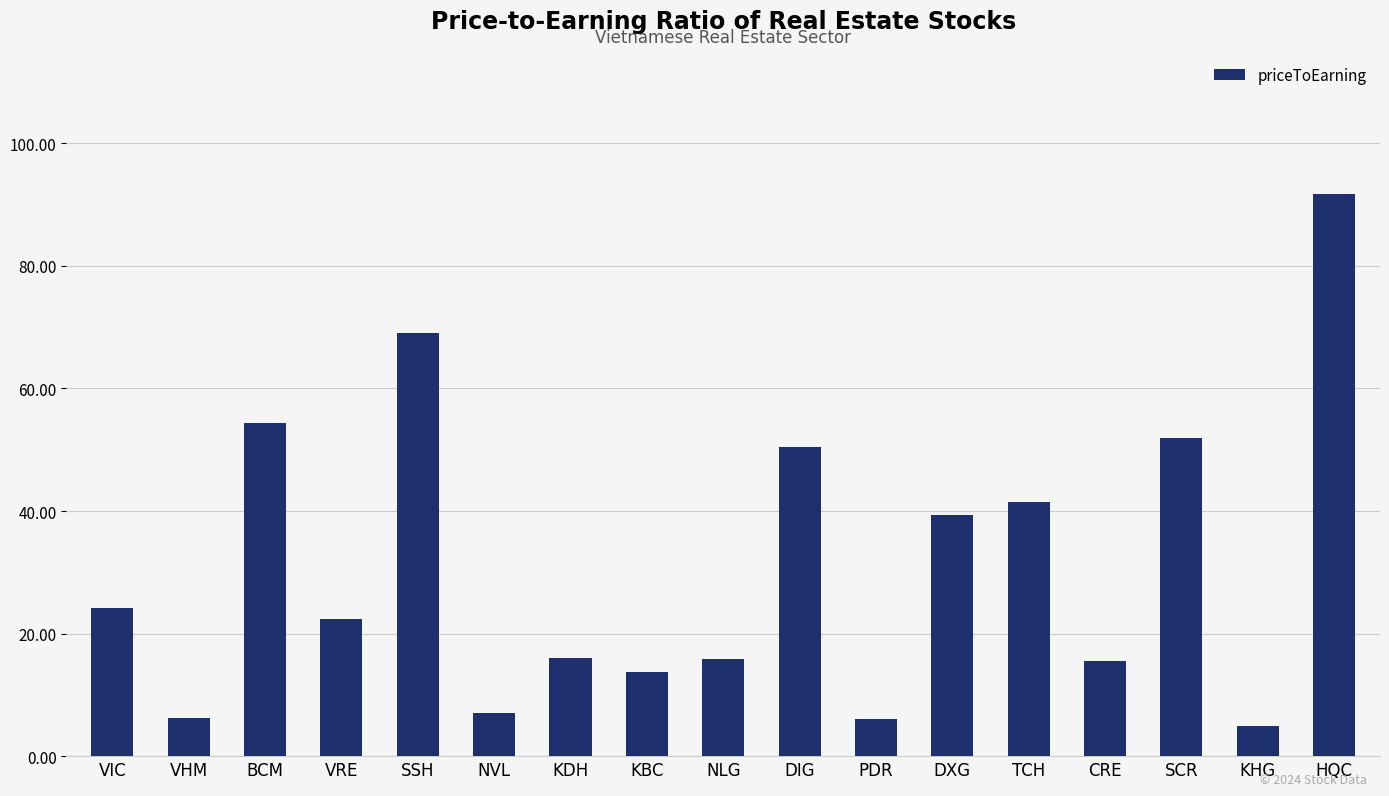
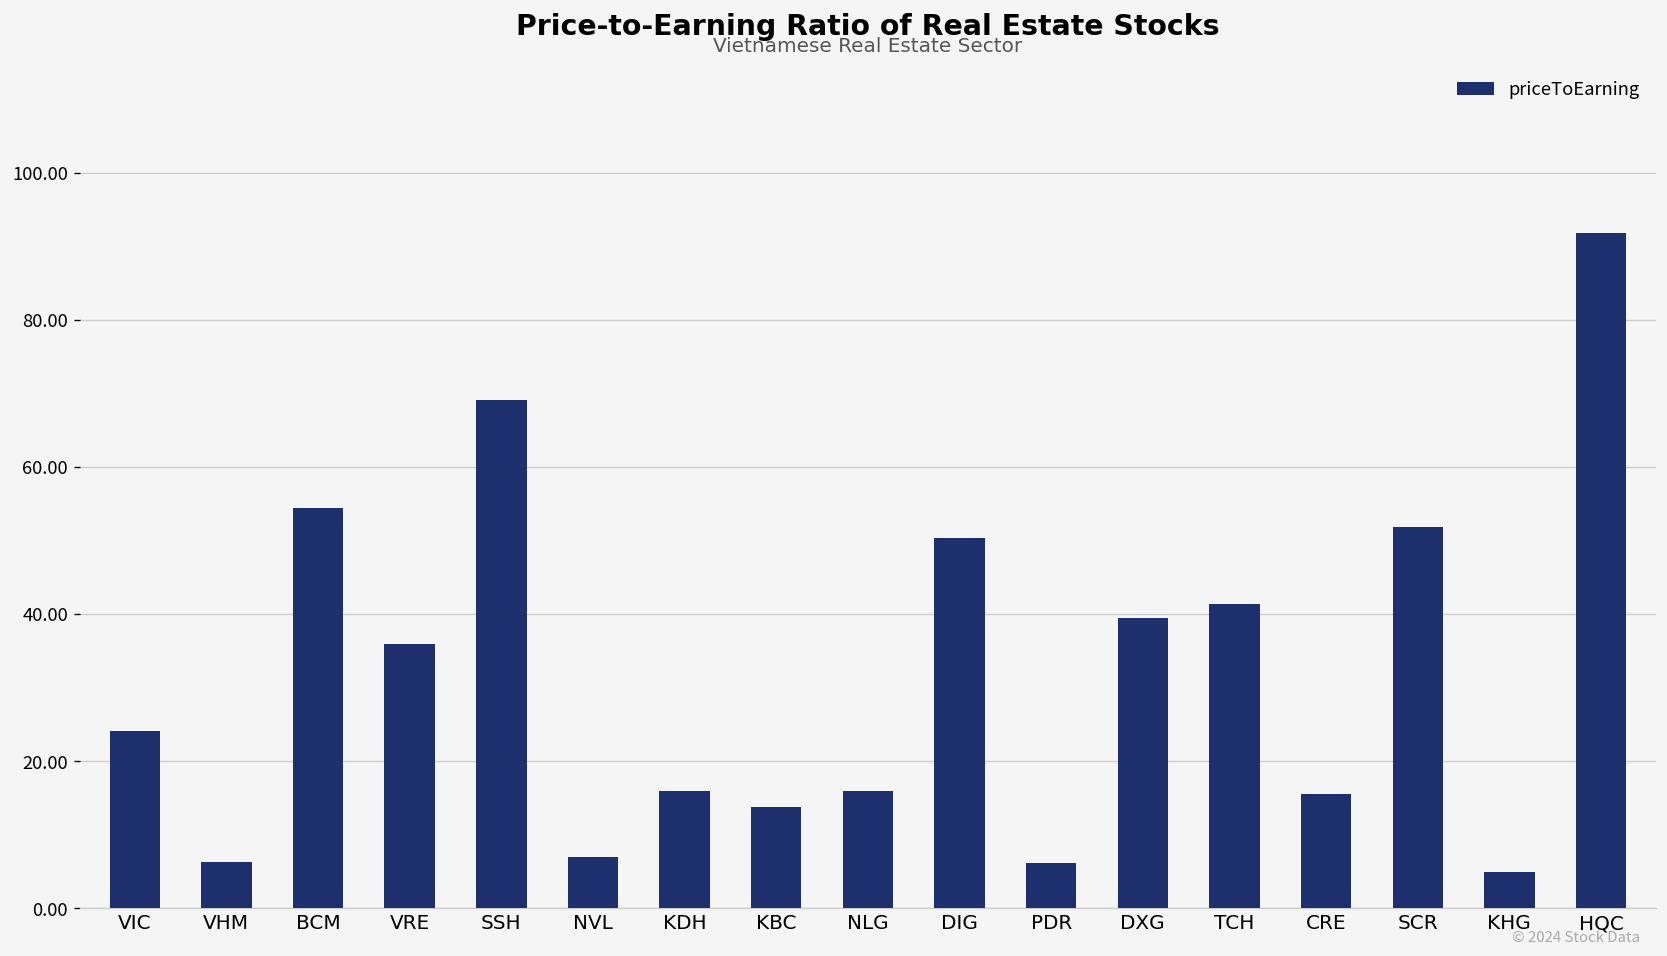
VRE: 22 -> 36
